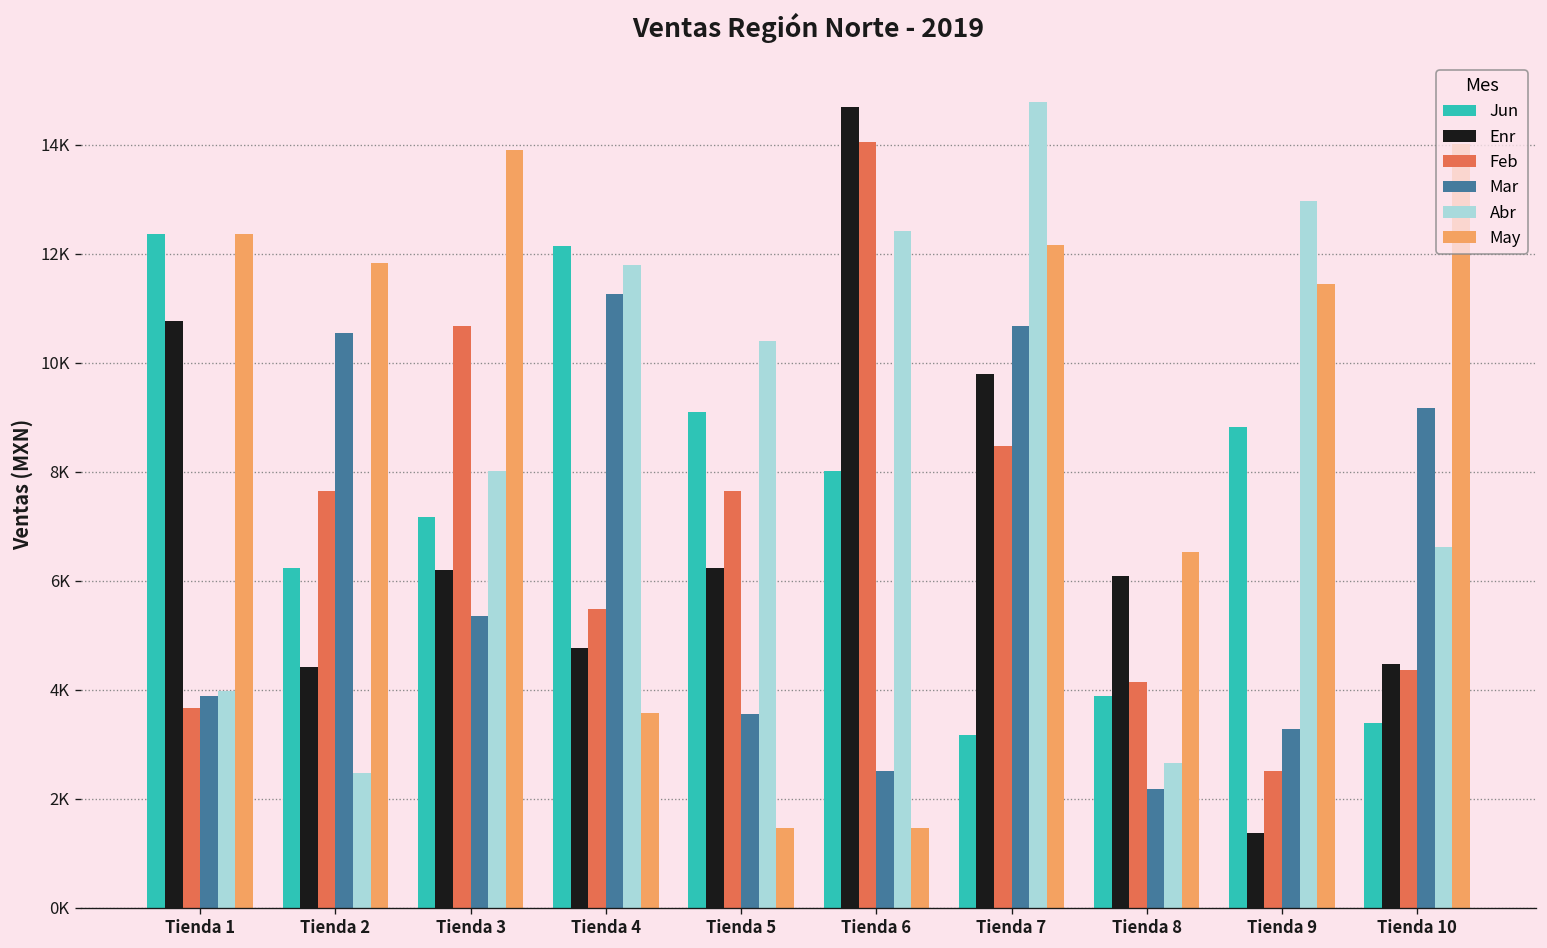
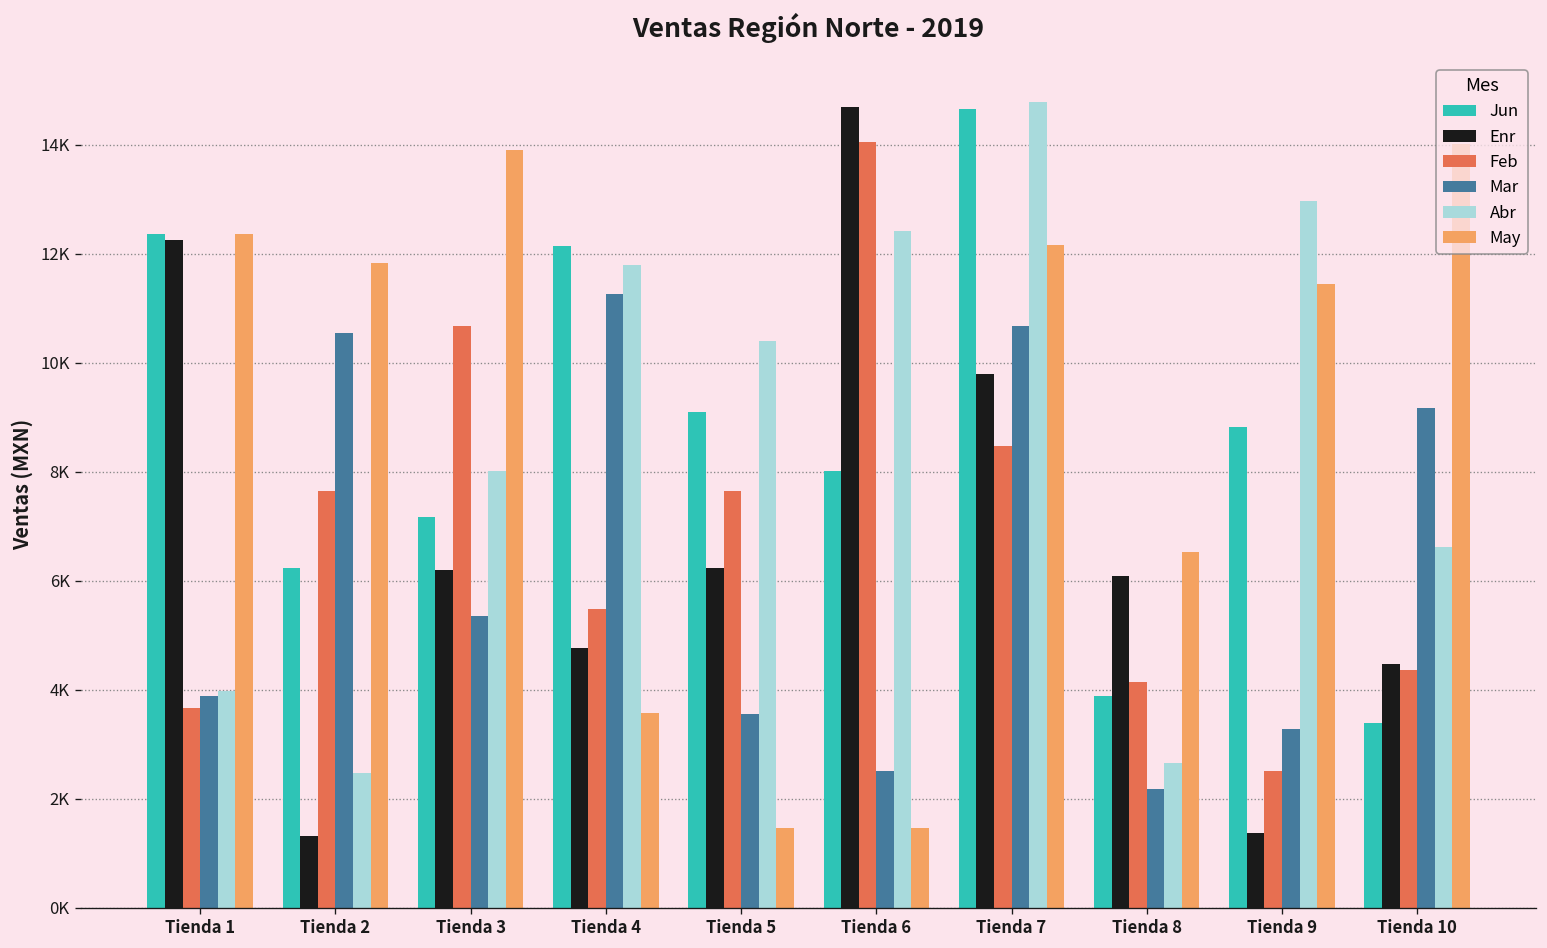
Enr, Tienda 1: 10800 -> 12300
Enr, Tienda 2: 4400 -> 1300
Jun, Tienda 7: 3200 -> 14700
